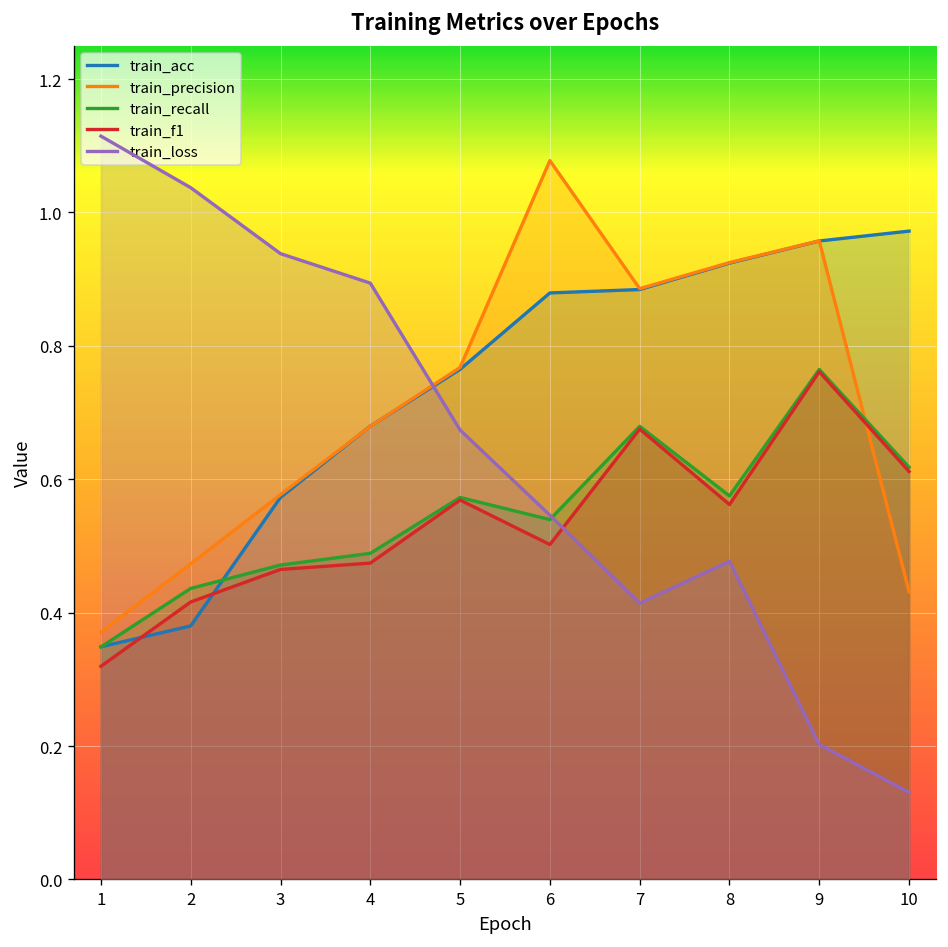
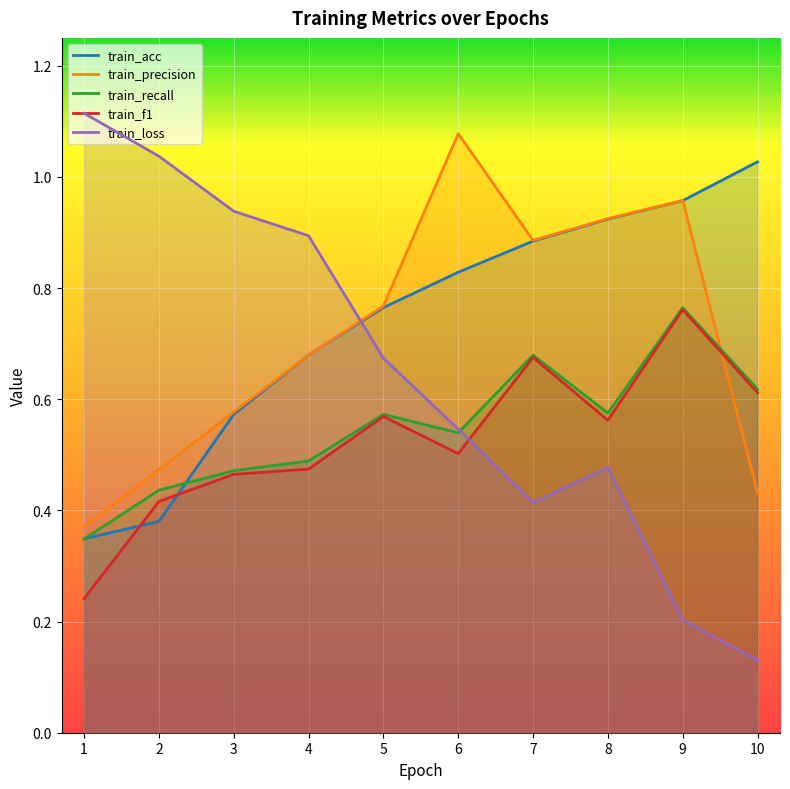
train_f1, 1: 0.32 -> 0.24
train_acc, 6: 0.88 -> 0.83
train_acc, 10: 0.97 -> 1.03
